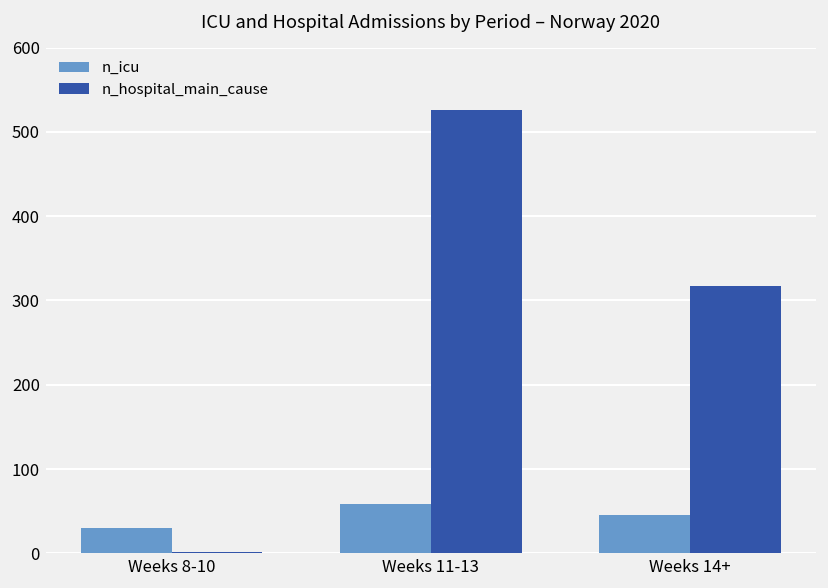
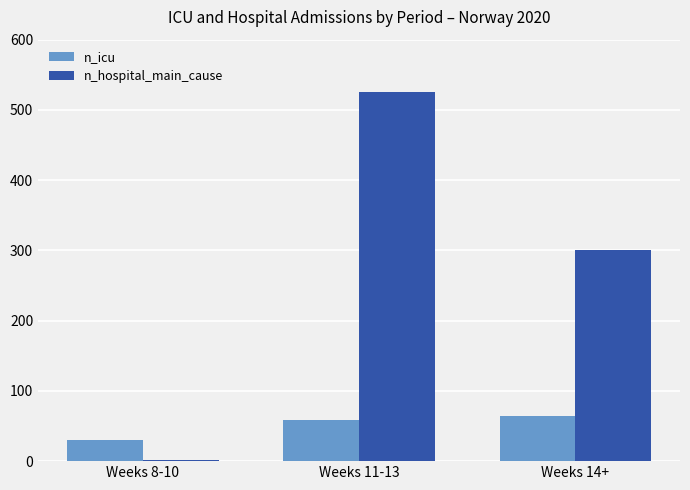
n_icu, Weeks 14+: 50 -> 60
n_hospital_main_cause, Weeks 14+: 320 -> 300
